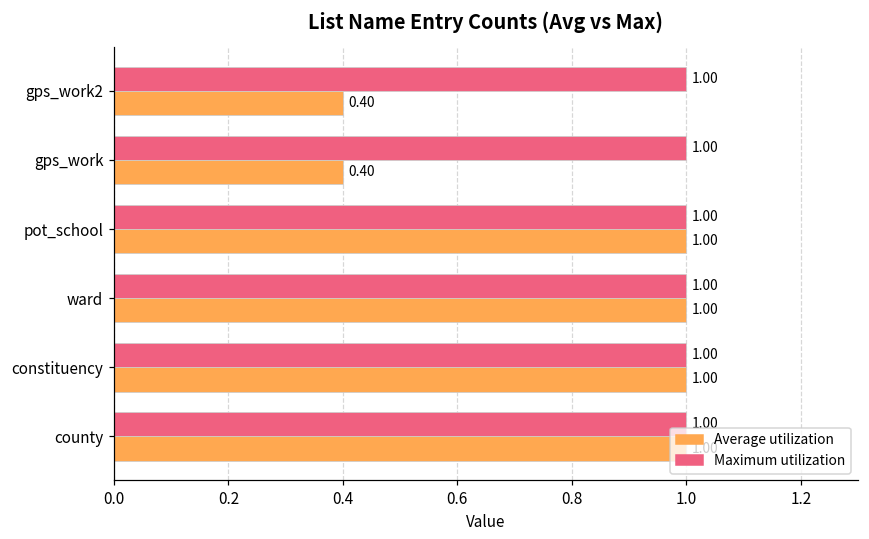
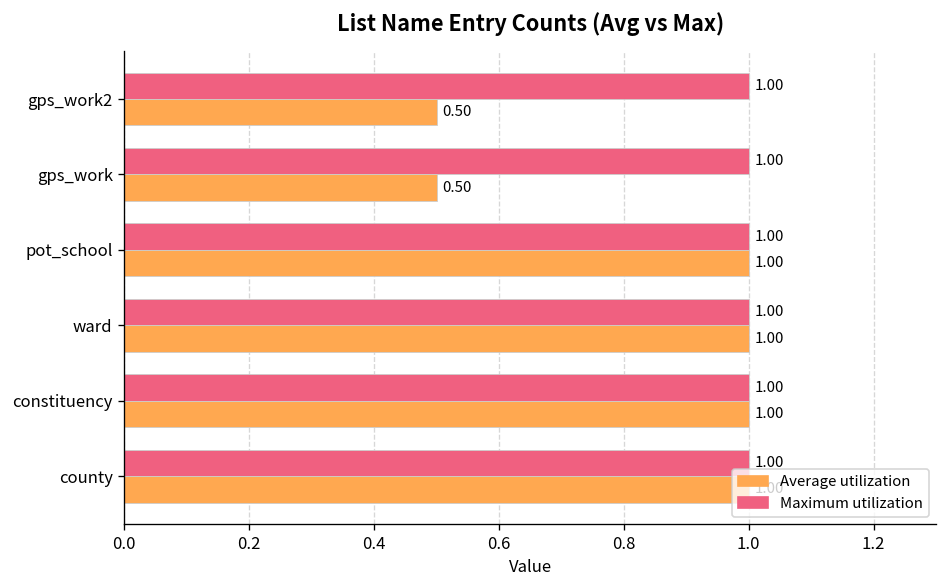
Average utilization, gps_work2: 0.40 -> 0.50
Average utilization, gps_work: 0.40 -> 0.50
